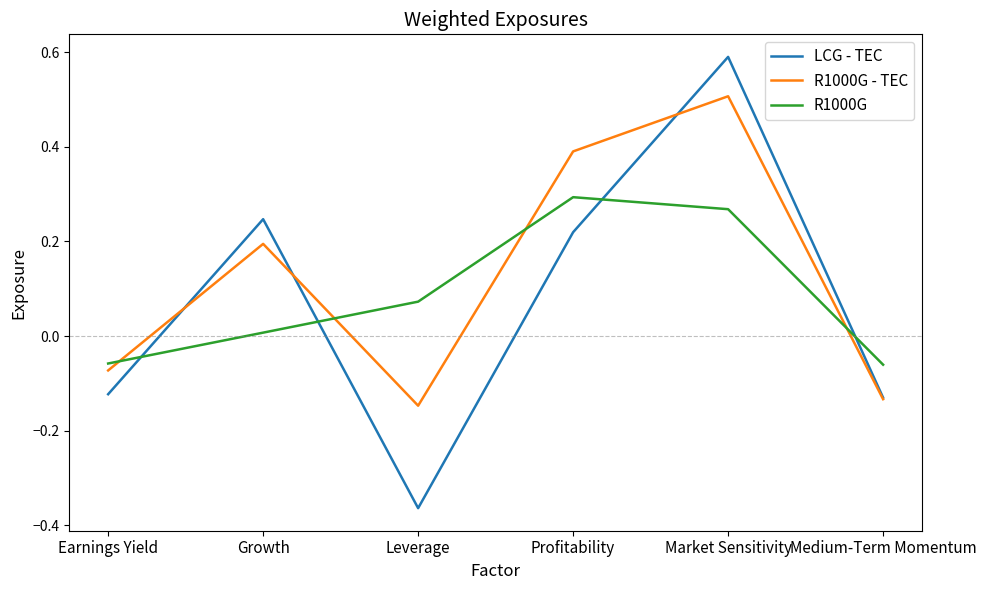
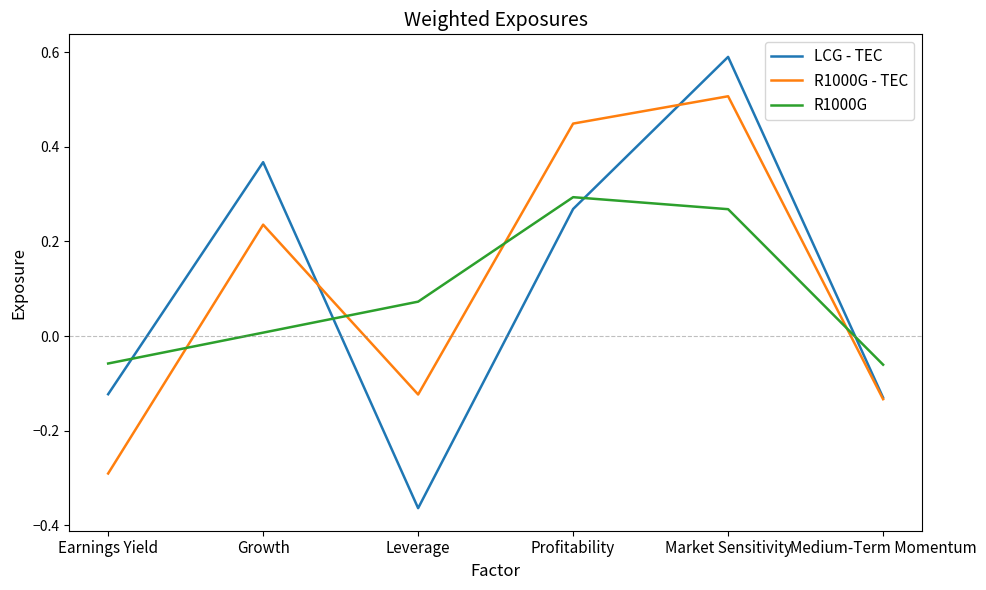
R1000G - TEC, Earnings Yield: -0.07 -> -0.29
LCG - TEC, Growth: 0.25 -> 0.37
R1000G - TEC, Growth: 0.19 -> 0.24
R1000G - TEC, Leverage: -0.15 -> -0.12
LCG - TEC, Profitability: 0.22 -> 0.27
R1000G - TEC, Profitability: 0.39 -> 0.45
